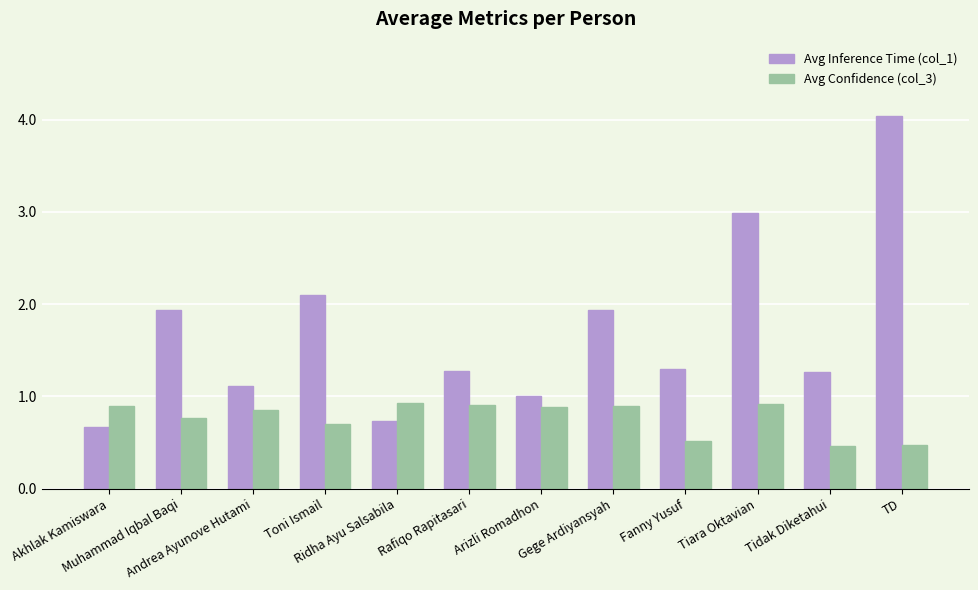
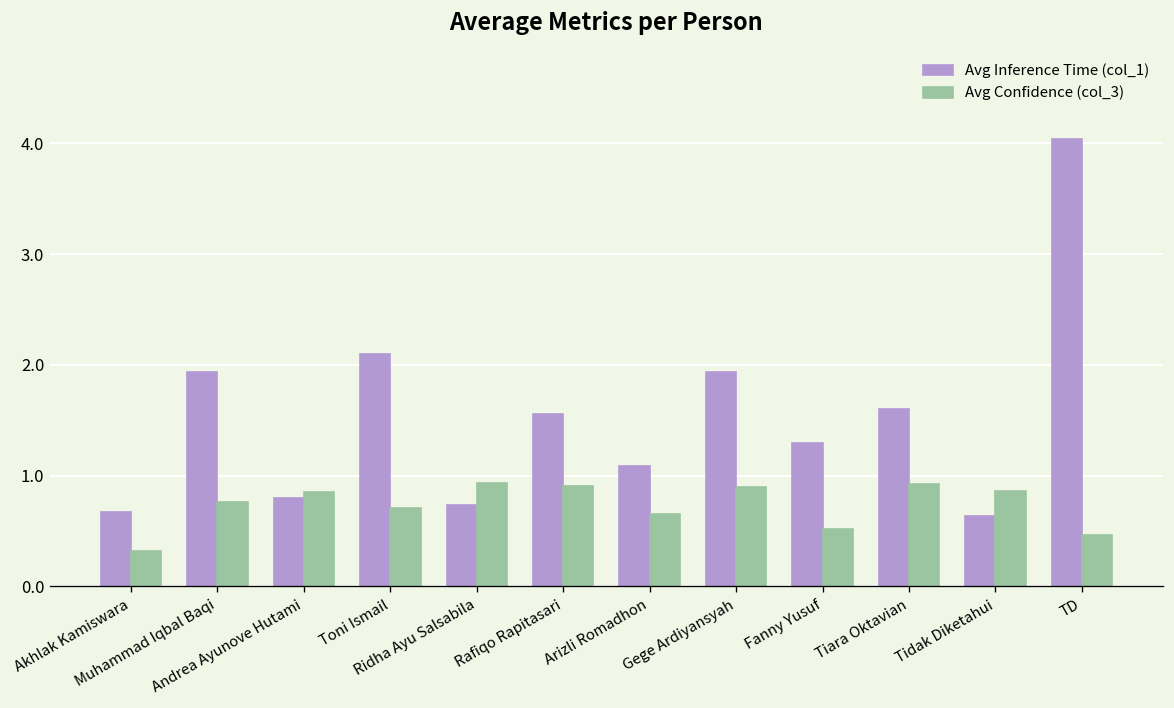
Avg Confidence (col_3), Akhlak Kamiswara: 0.9 -> 0.3
Avg Inference Time (col_1), Andrea Ayunove Hutami: 1.1 -> 0.8
Avg Inference Time (col_1), Rafiqo Rapitasari: 1.3 -> 1.6
Avg Inference Time (col_1), Arizli Romadhon: 1.0 -> 1.1
Avg Confidence (col_3), Arizli Romadhon: 0.9 -> 0.7
Avg Inference Time (col_1), Tiara Oktavian: 3.0 -> 1.6
Avg Inference Time (col_1), Tidak Diketahui: 1.3 -> 0.6
Avg Confidence (col_3), Tidak Diketahui: 0.5 -> 0.9
